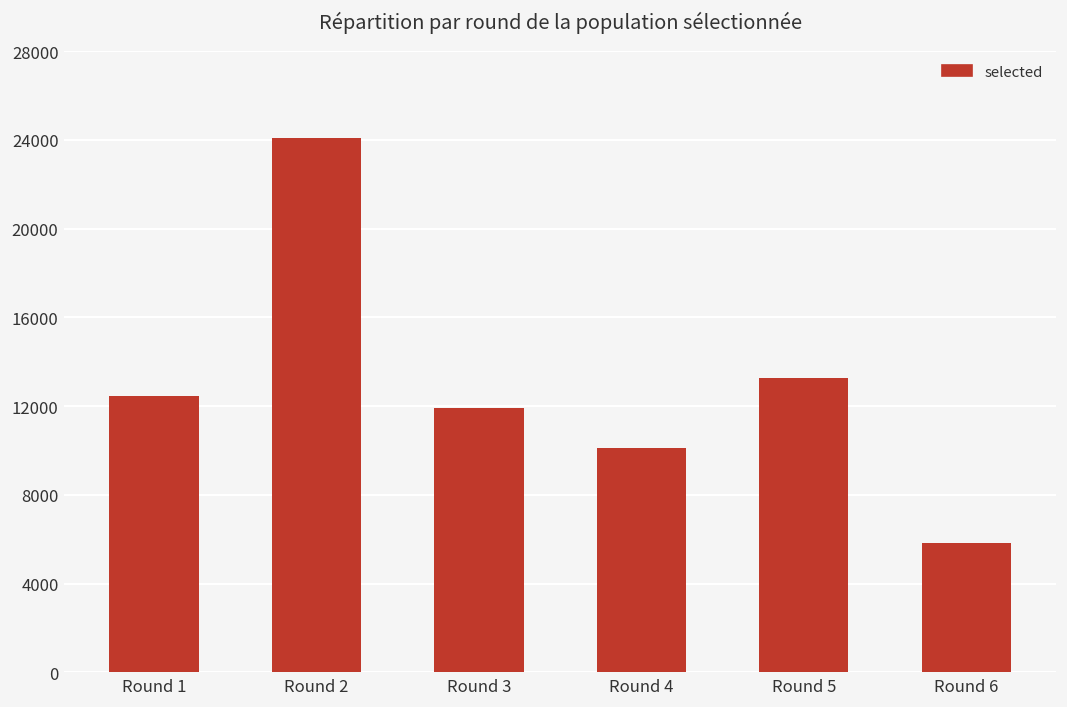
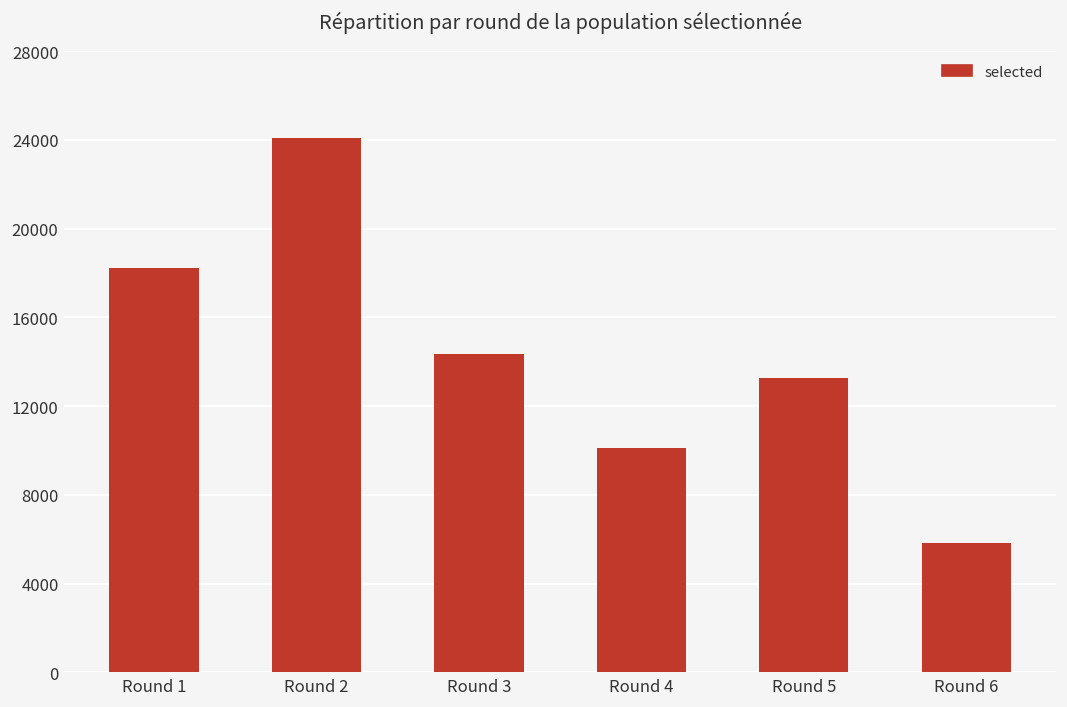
Round 1: 12500 -> 18200
Round 3: 11900 -> 14300
